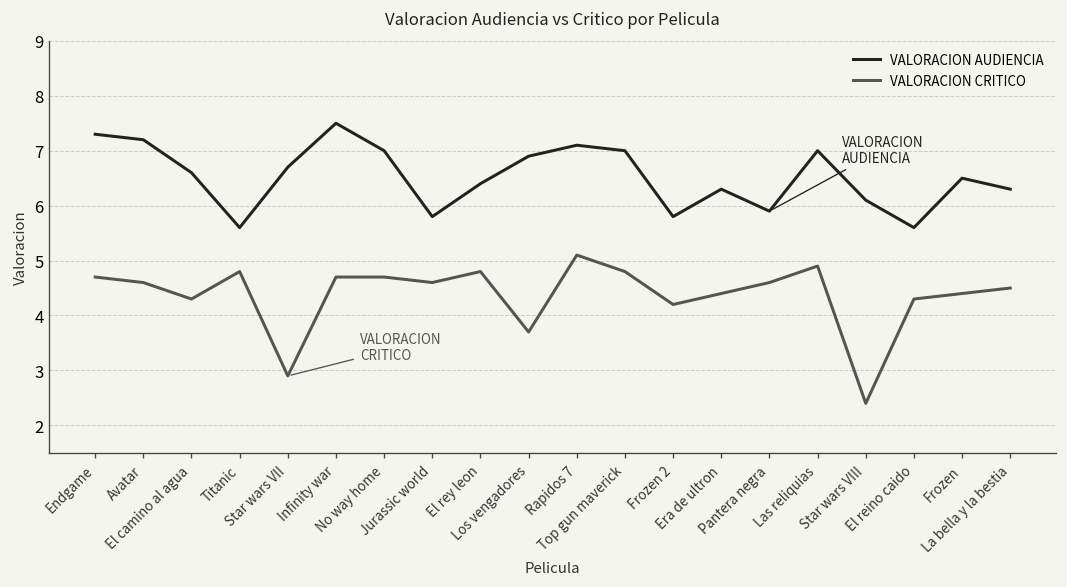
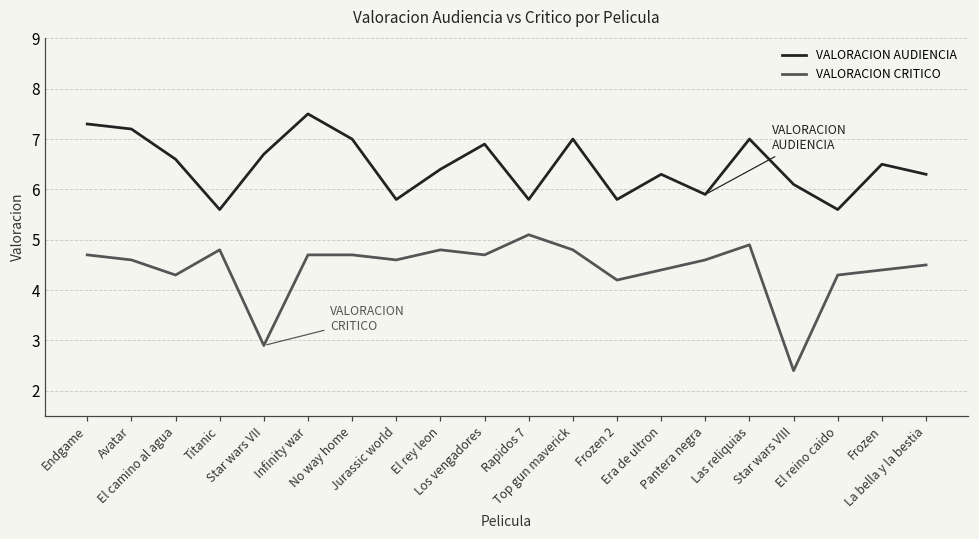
VALORACION CRITICO, Los vengadores: 3.7 -> 4.7
VALORACION AUDIENCIA, Rapidos 7: 7.1 -> 5.8
